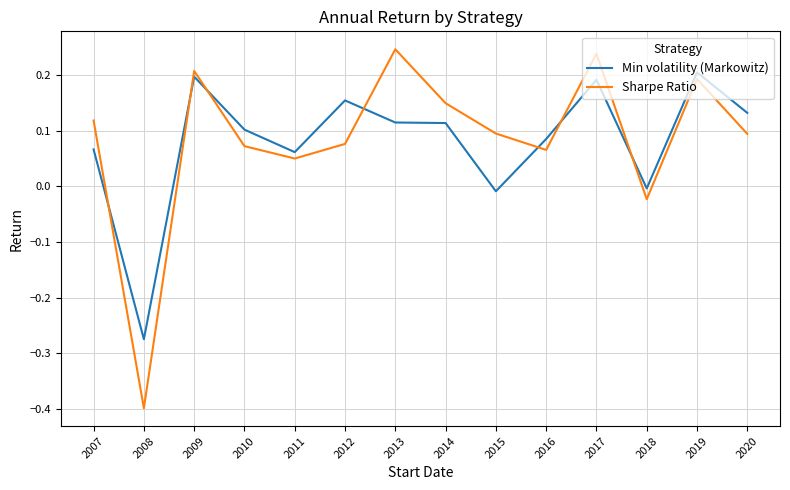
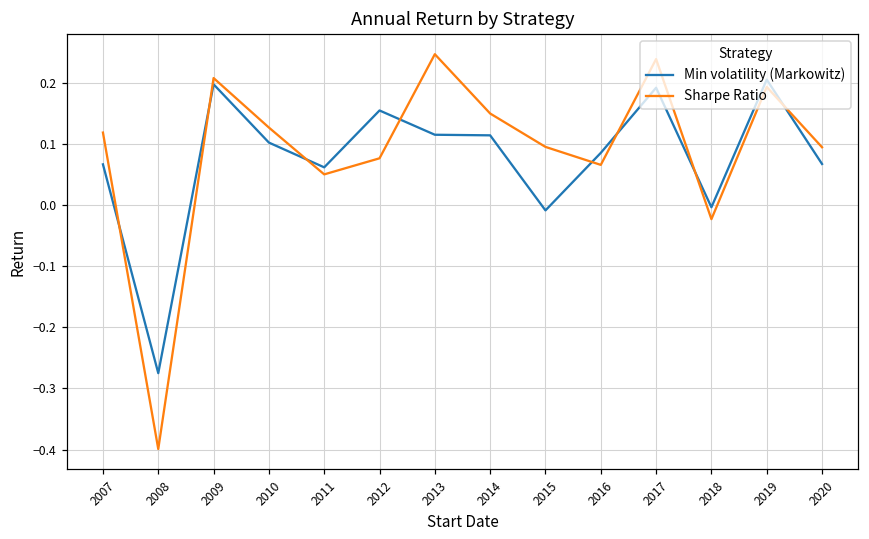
Sharpe Ratio, 2010: 0.07 -> 0.13
Min volatility (Markowitz), 2020: 0.13 -> 0.07
